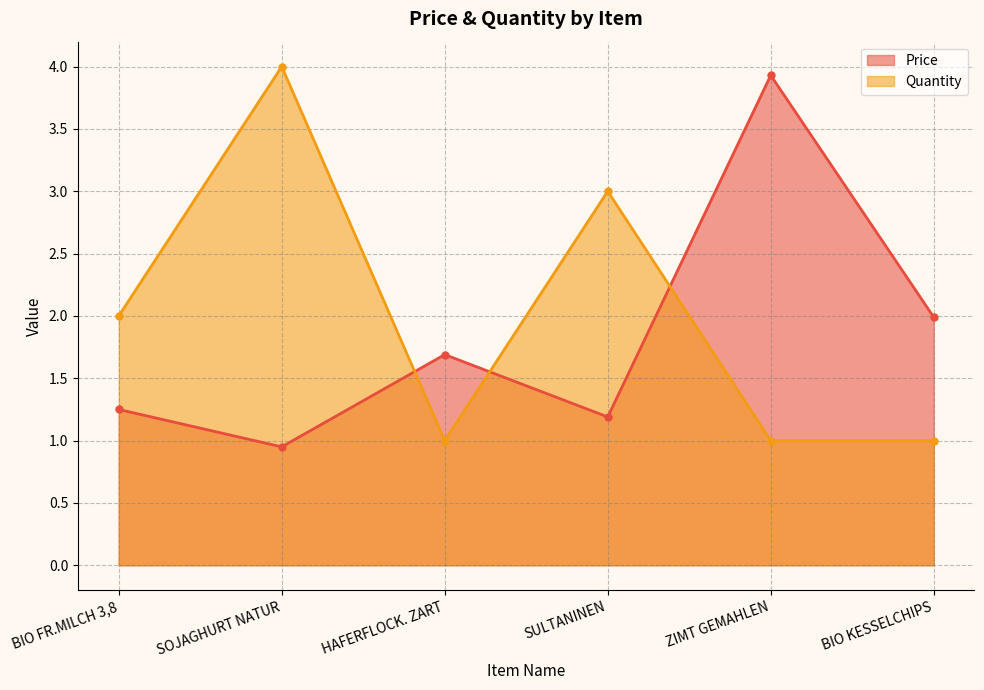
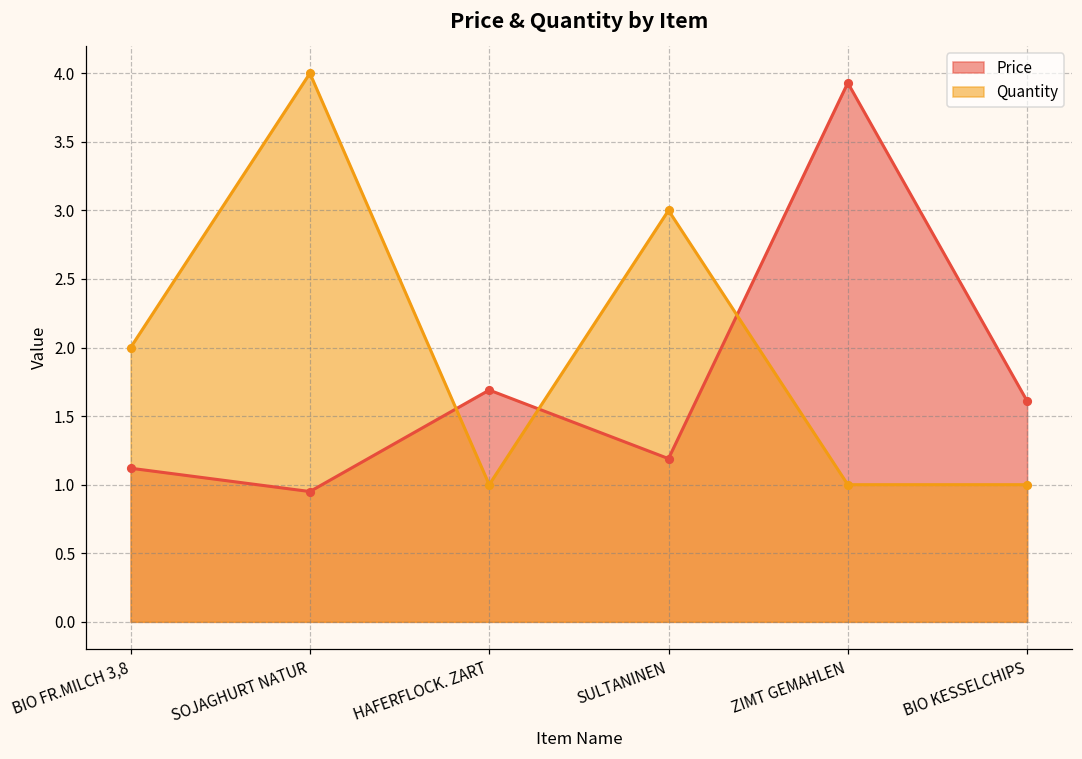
Price, BIO FR.MILCH 3,8: 1.25 -> 1.12
Price, BIO KESSELCHIPS: 1.99 -> 1.61
